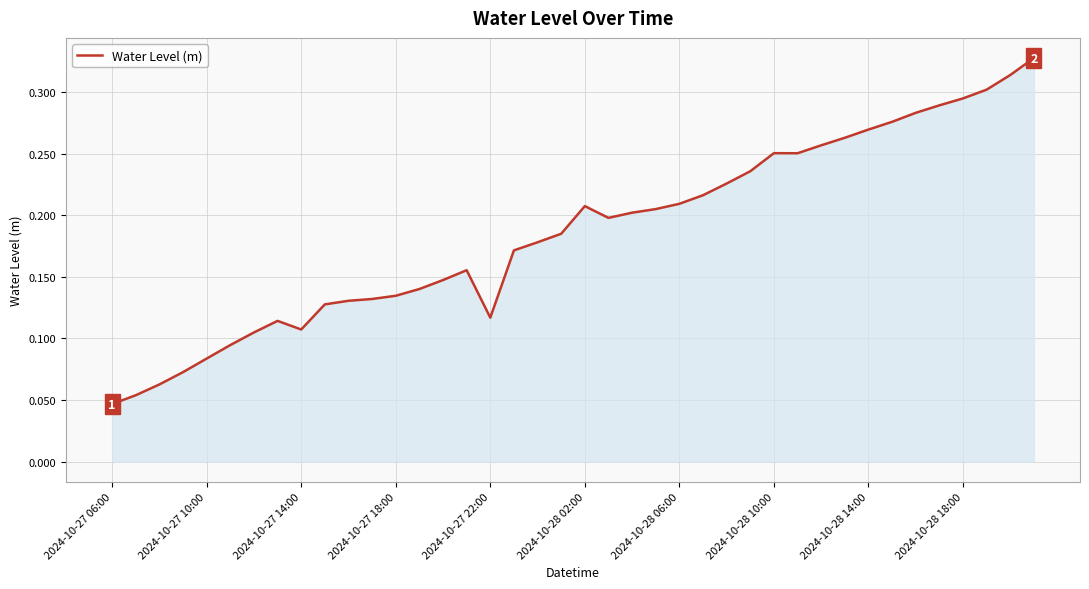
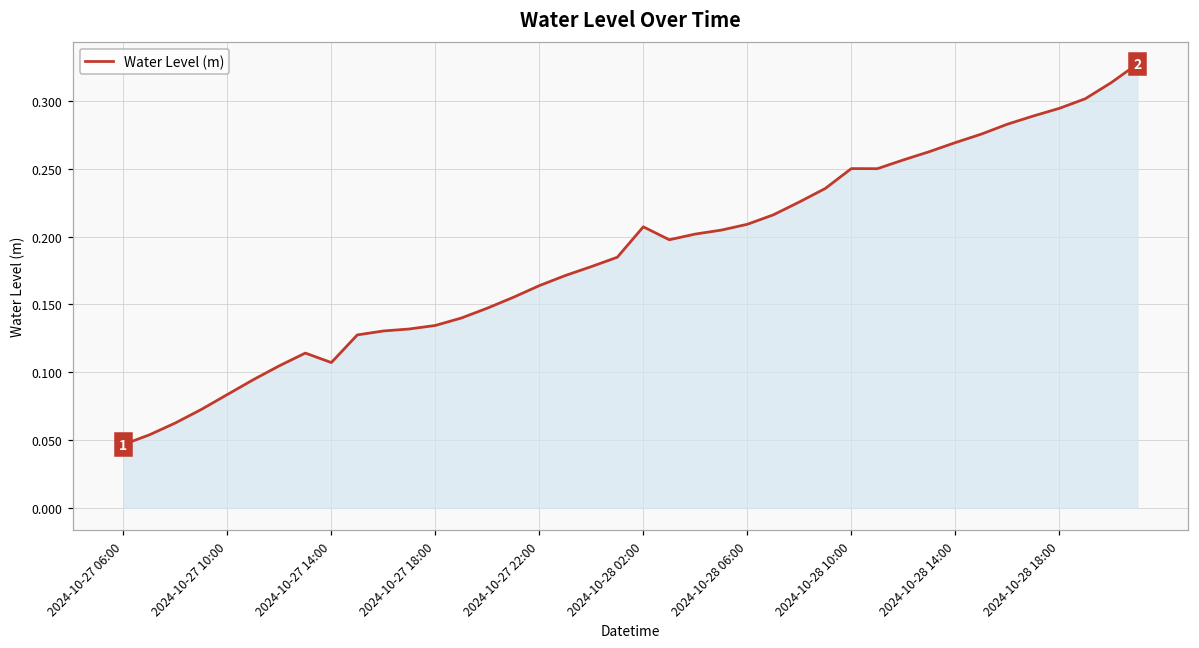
2024-10-27 22:00: 0.117 -> 0.164
